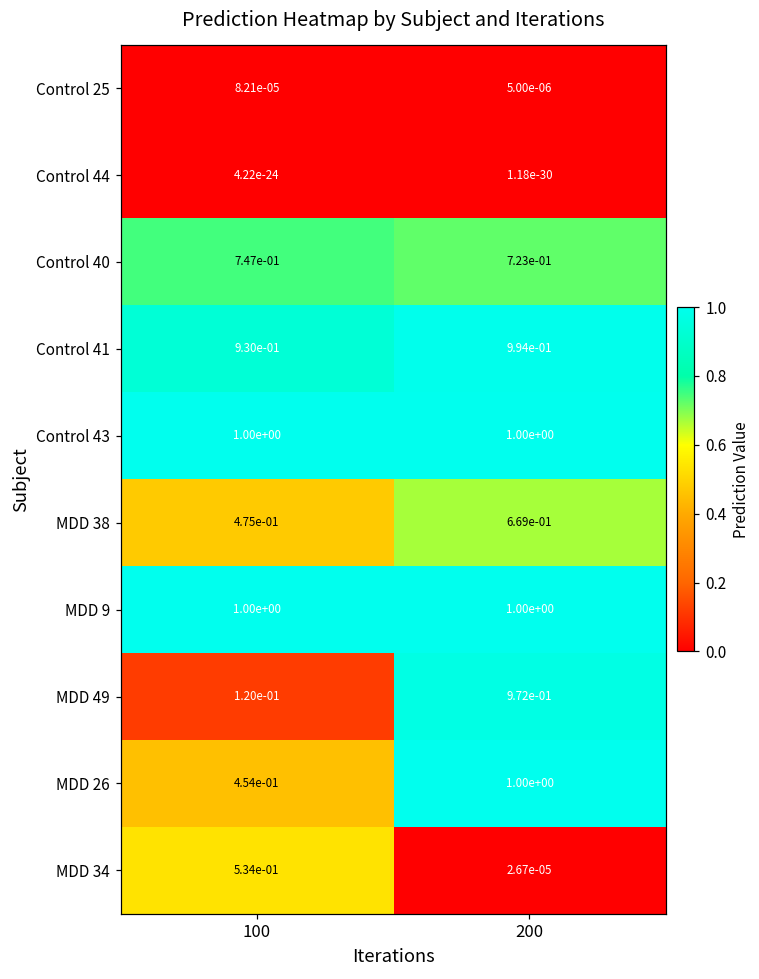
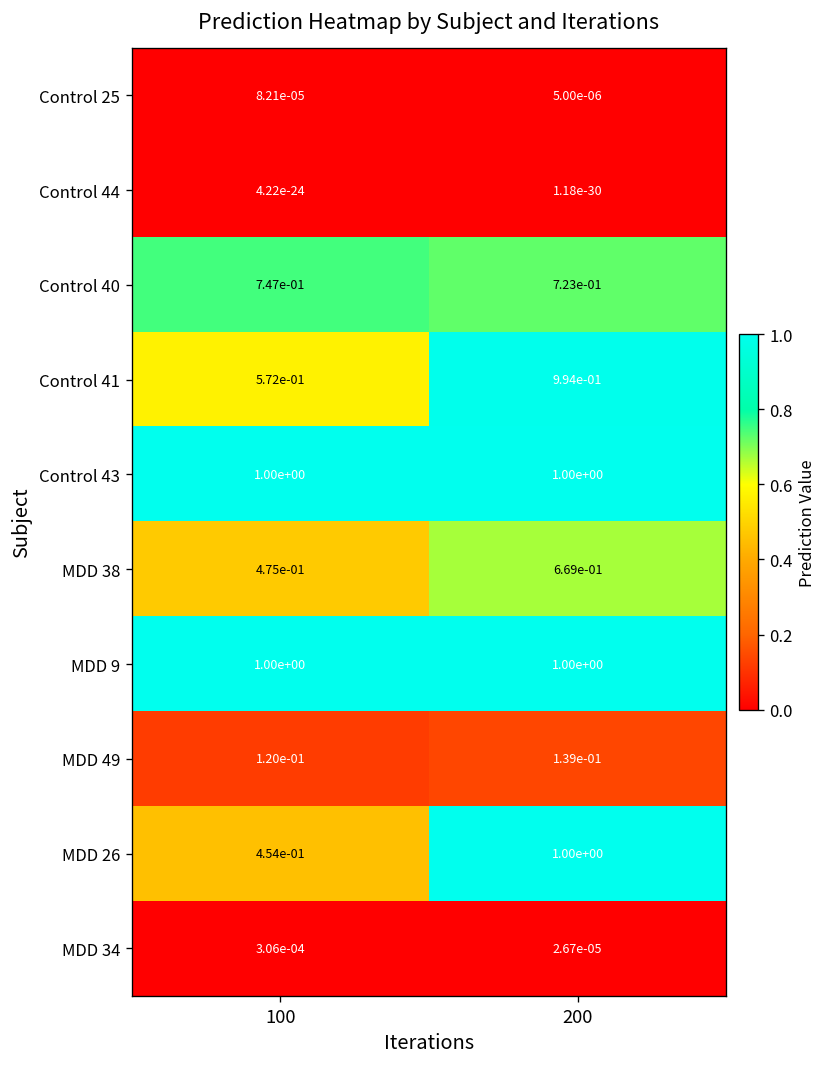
Control 41, 100: 9.30e-01 -> 5.72e-01
MDD 49, 200: 9.72e-01 -> 1.39e-01
MDD 34, 100: 5.34e-01 -> 3.06e-04
